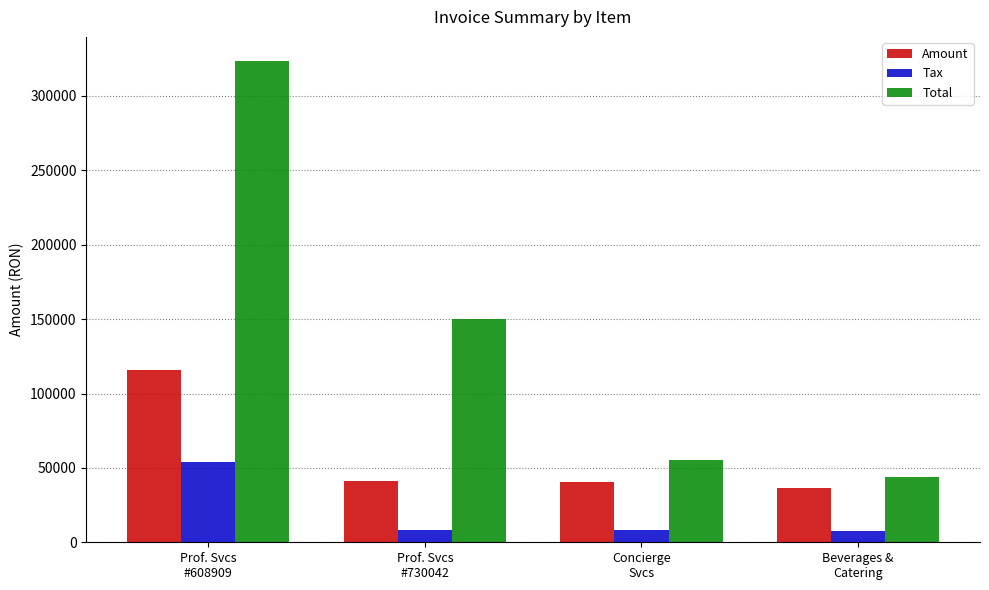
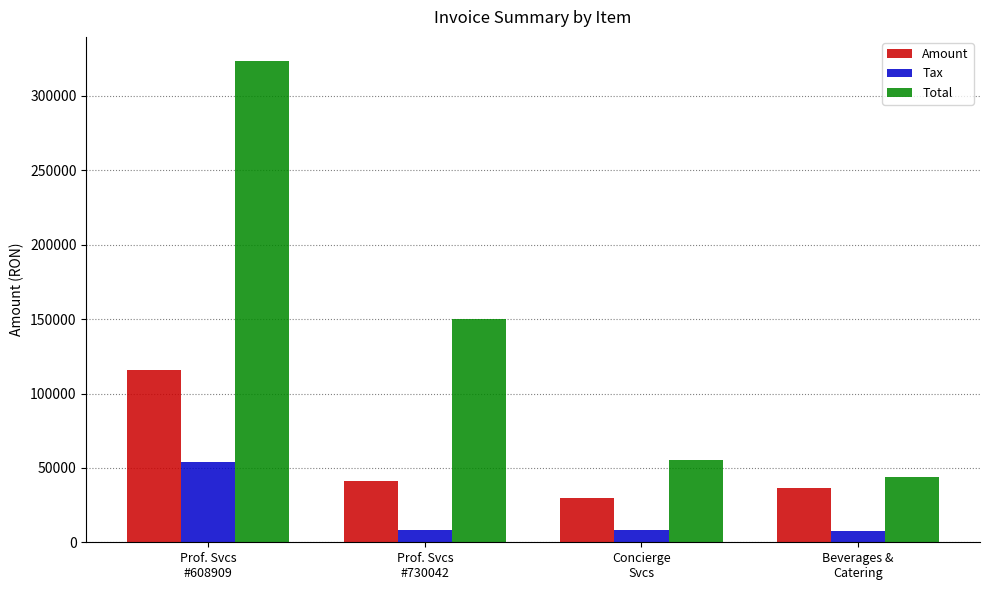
Amount, Concierge Svcs: 41000 -> 30000
